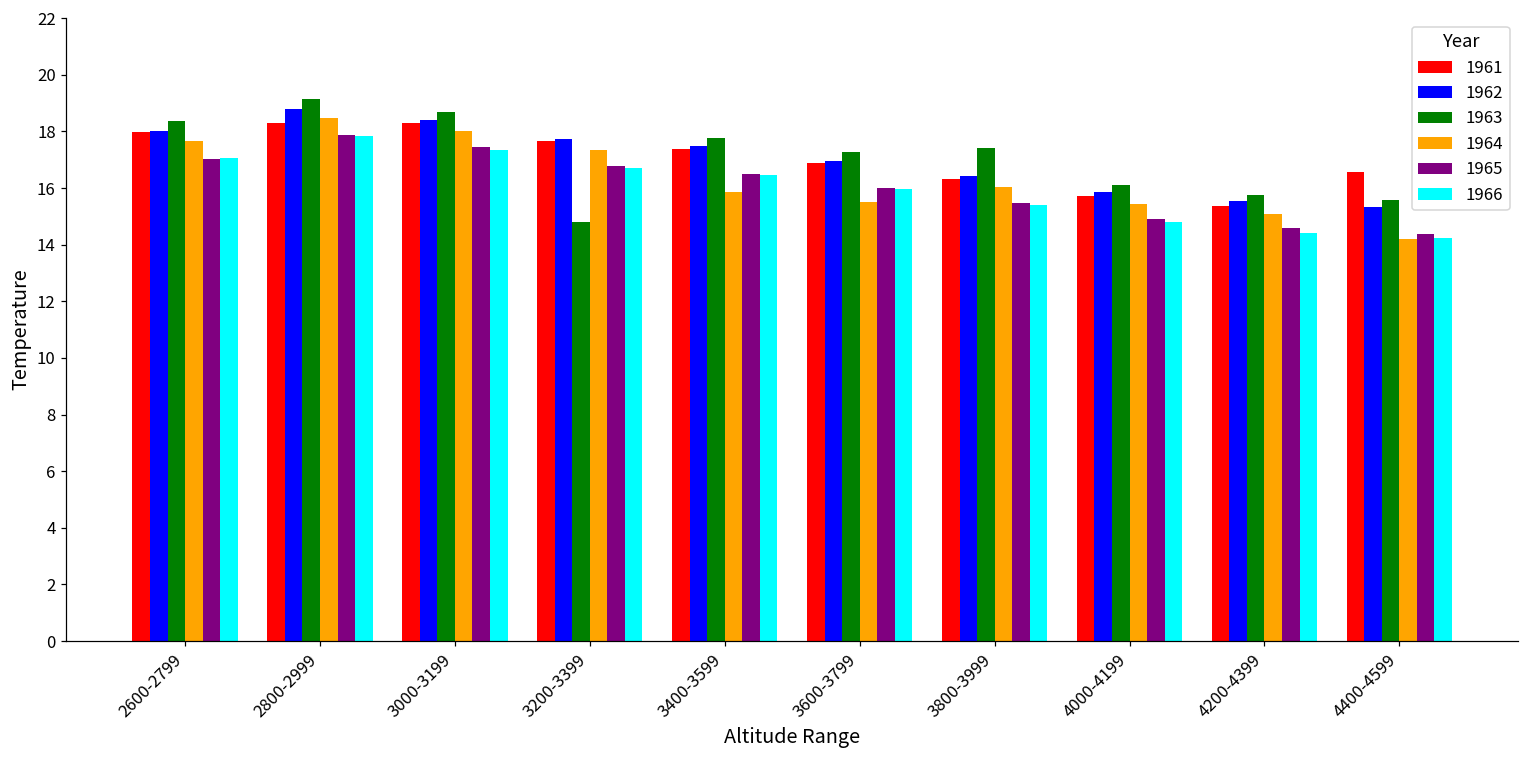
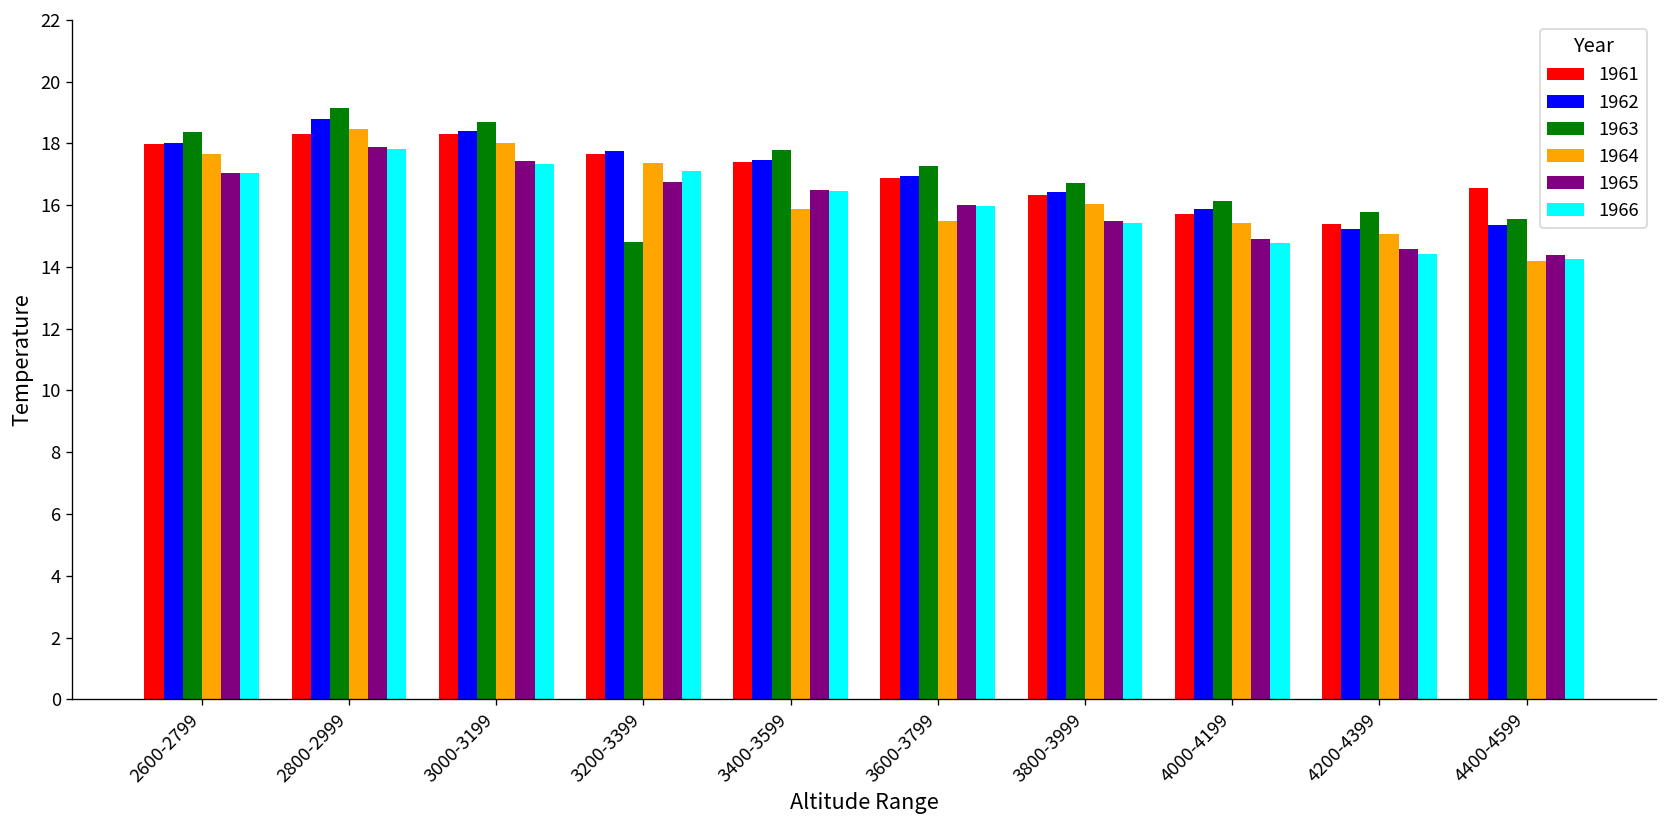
1966, 3200-3399: 16.7 -> 17.1
1963, 3800-3999: 17.4 -> 16.7
1962, 4200-4399: 15.6 -> 15.2
